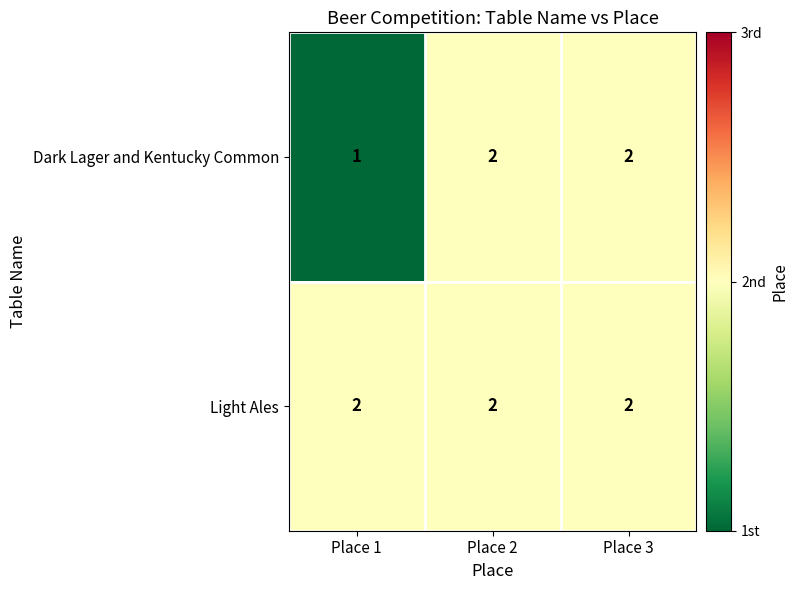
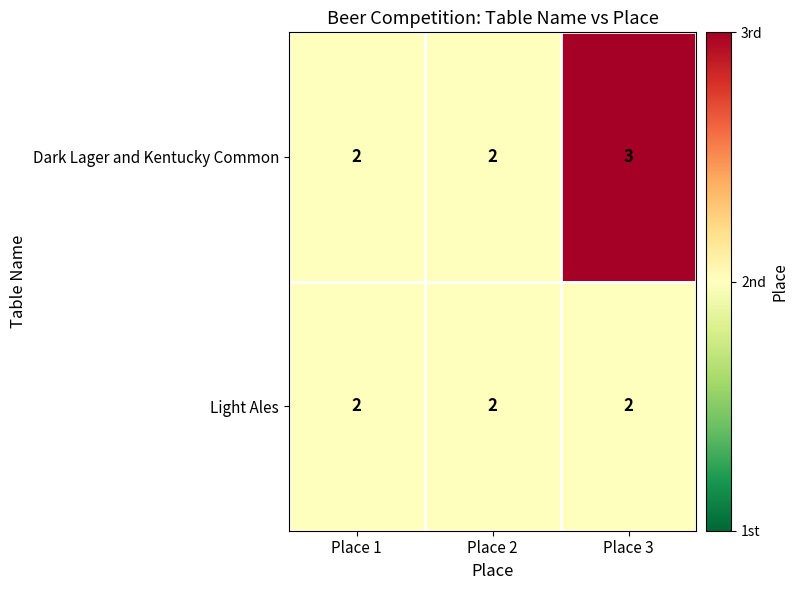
Dark Lager and Kentucky Common, Place 1: 1 -> 2
Dark Lager and Kentucky Common, Place 3: 2 -> 3
